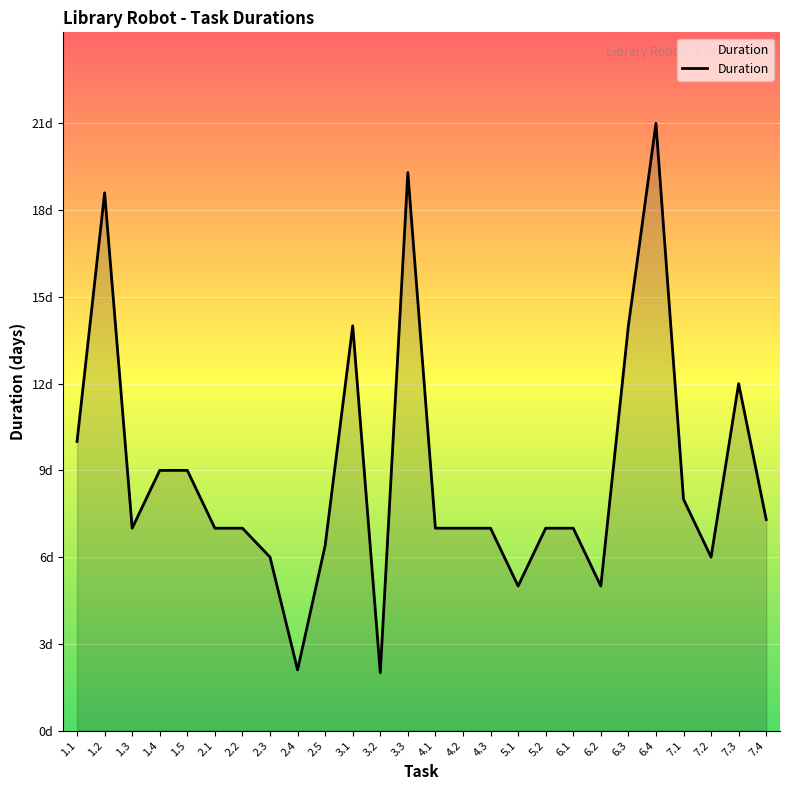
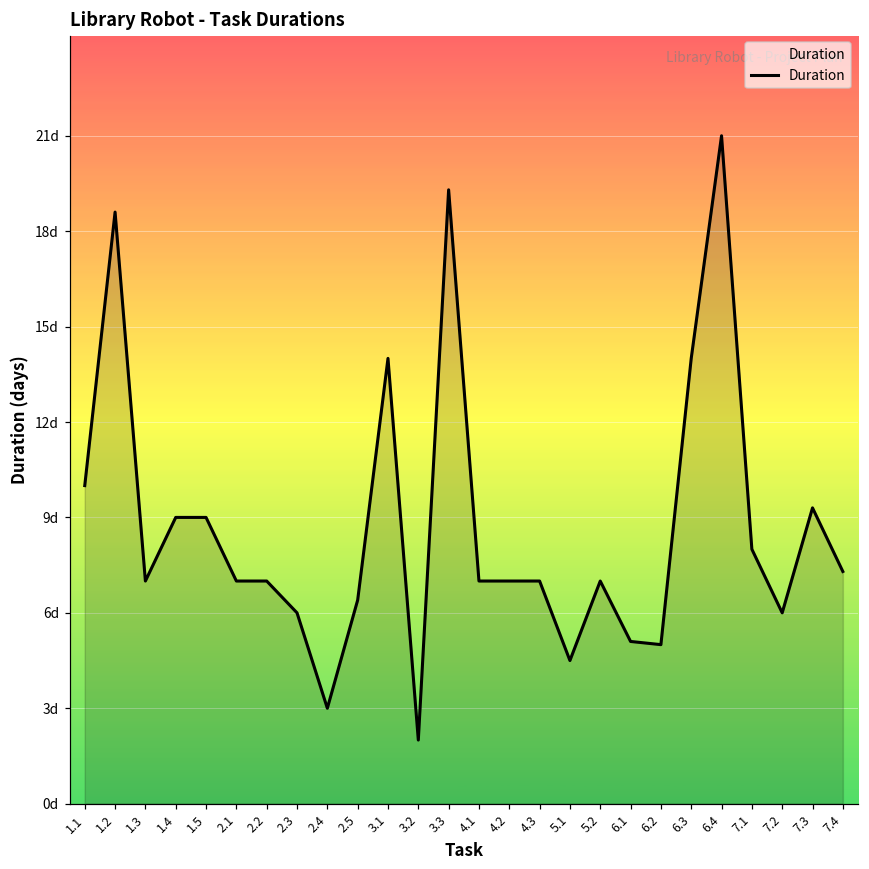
2.4: 2.1d -> 3.0d
5.1: 5.0d -> 4.5d
6.1: 7.0d -> 5.1d
7.3: 12.0d -> 9.3d
